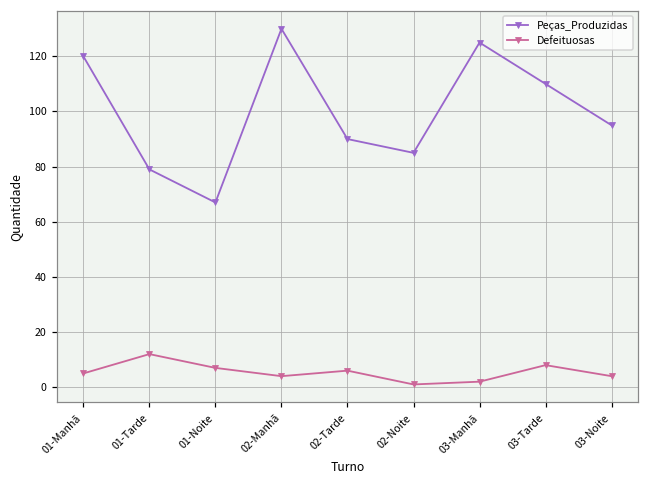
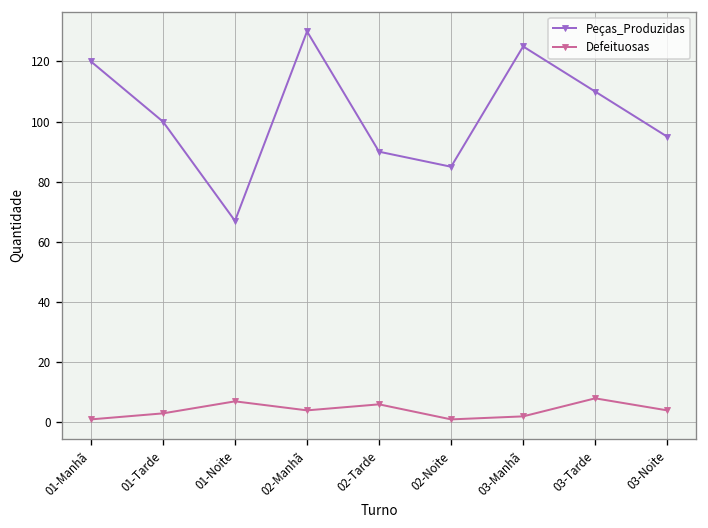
Defeituosas, 01-Manhã: 5 -> 1
Peças_Produzidas, 01-Tarde: 79 -> 100
Defeituosas, 01-Tarde: 12 -> 3
